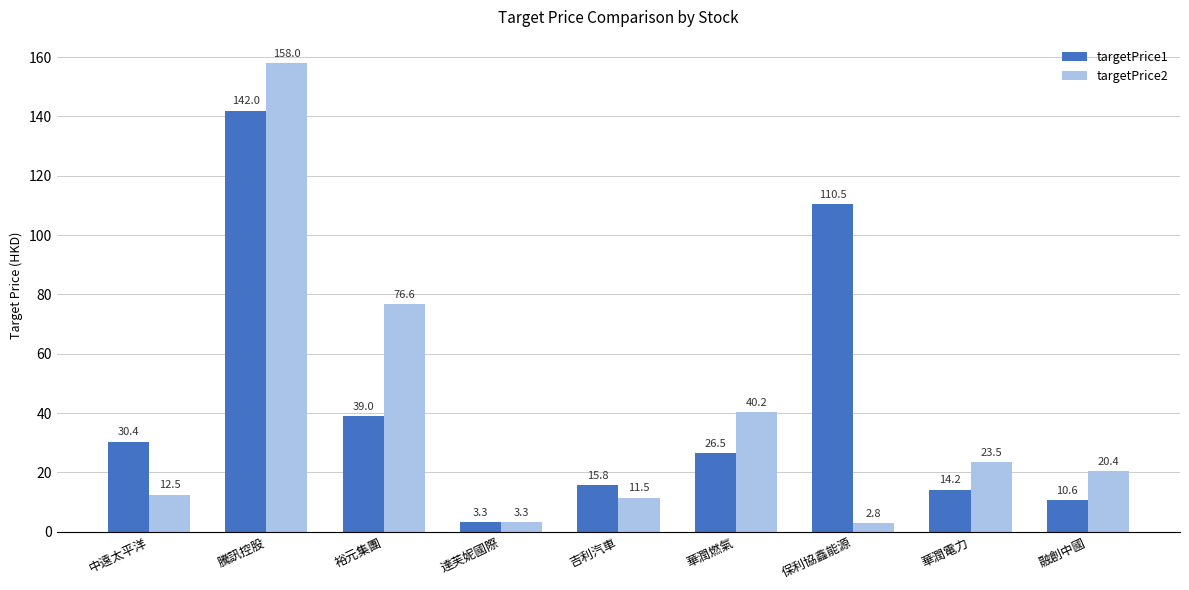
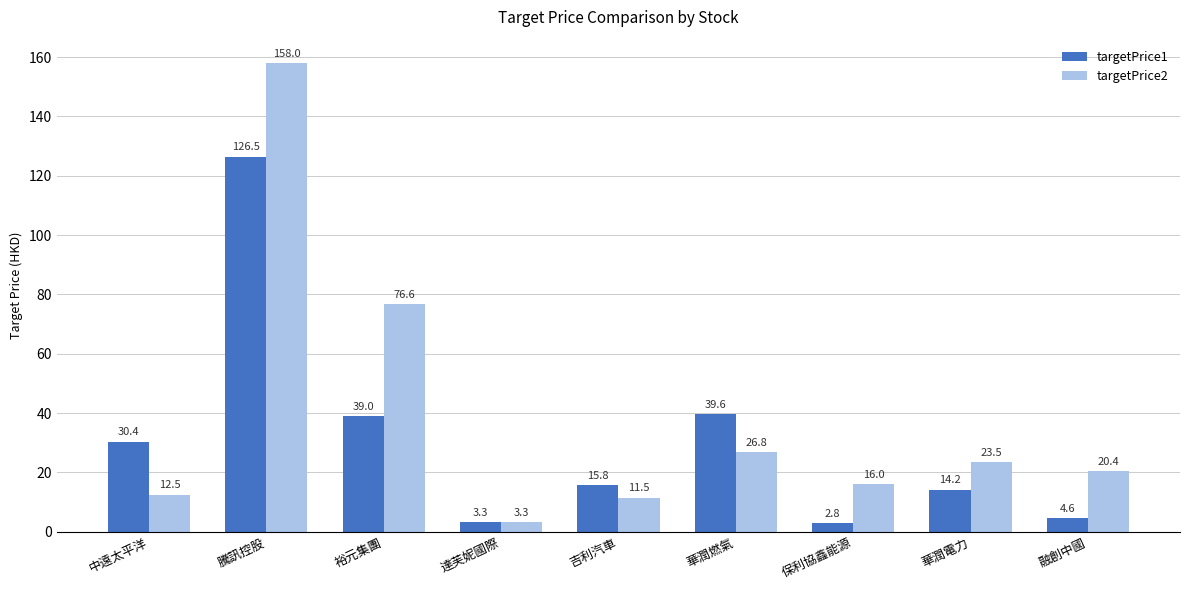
targetPrice1, 騰訊控股: 142.0 -> 126.5
targetPrice1, 華潤燃氣: 26.5 -> 39.6
targetPrice2, 華潤燃氣: 40.2 -> 26.8
targetPrice1, 保利協鑫能源: 110.5 -> 2.8
targetPrice2, 保利協鑫能源: 2.8 -> 16.0
targetPrice1, 融創中國: 10.6 -> 4.6
